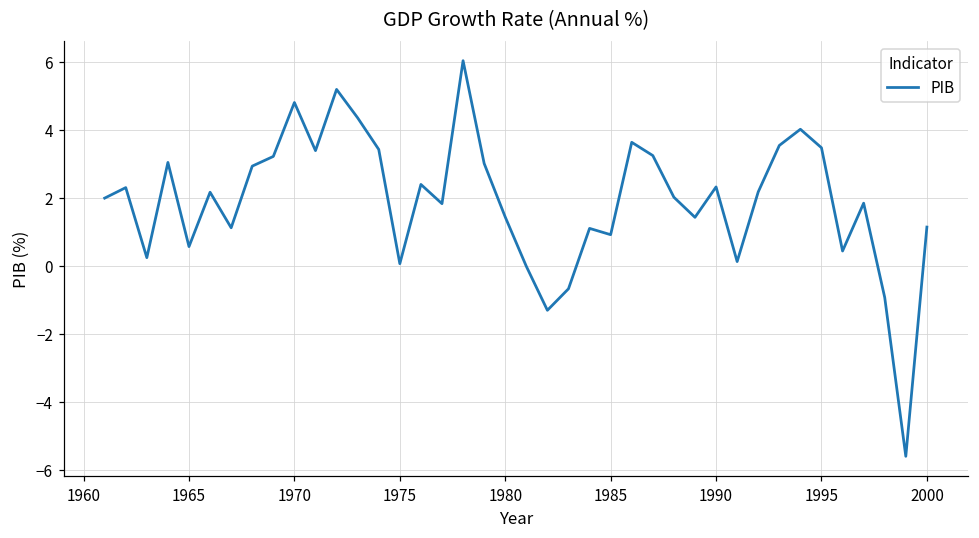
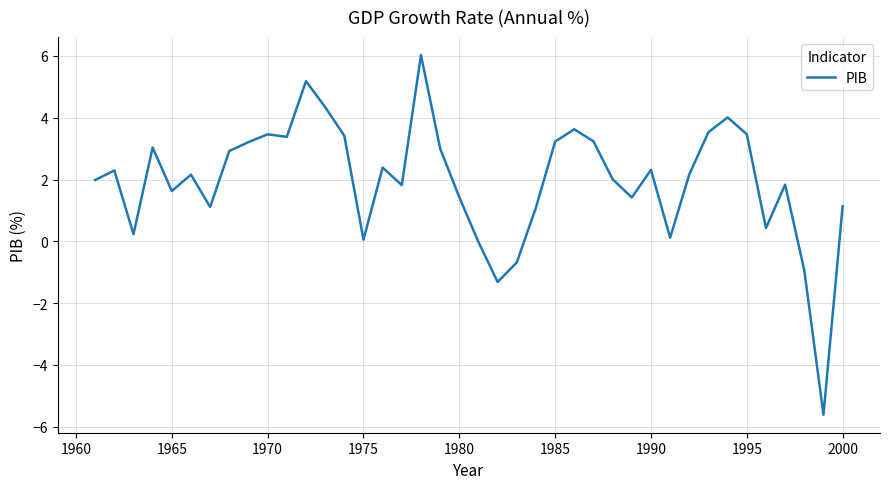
1965: 0.6 -> 1.6
1970: 4.8 -> 3.5
1985: 0.9 -> 3.2
